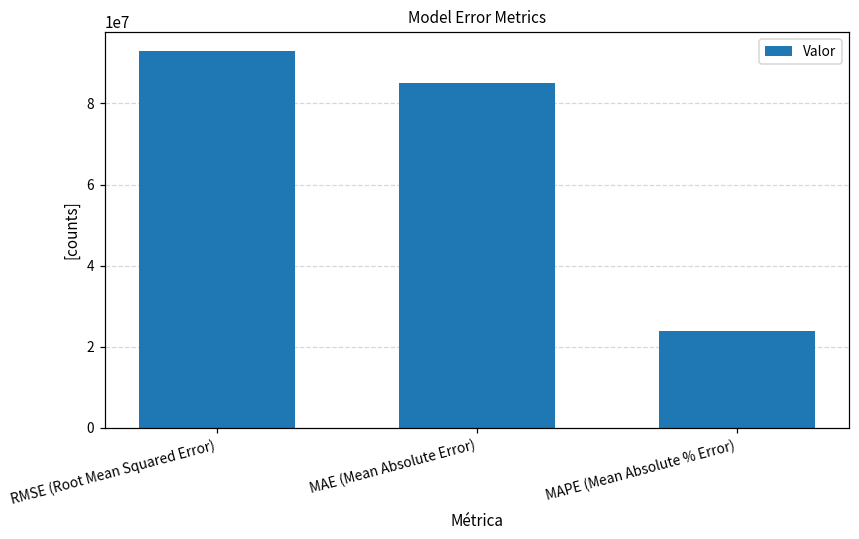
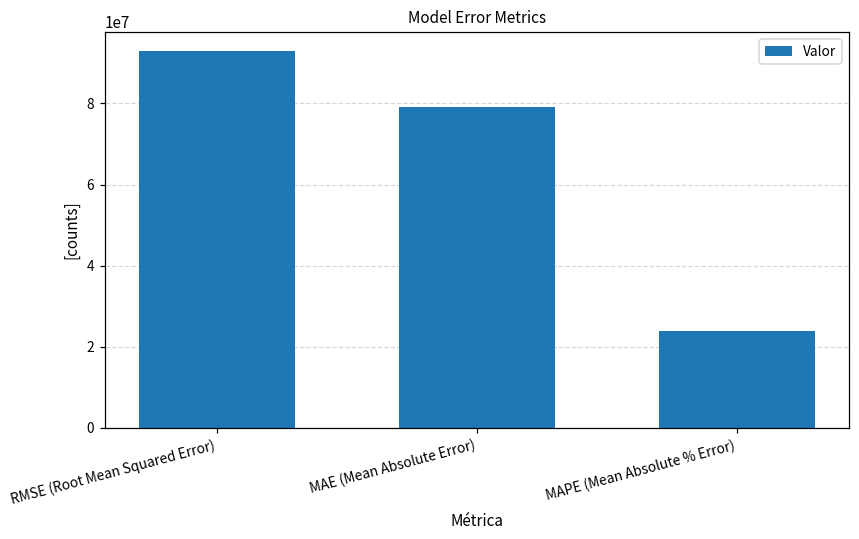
MAE (Mean Absolute Error): 85000000 -> 79000000
